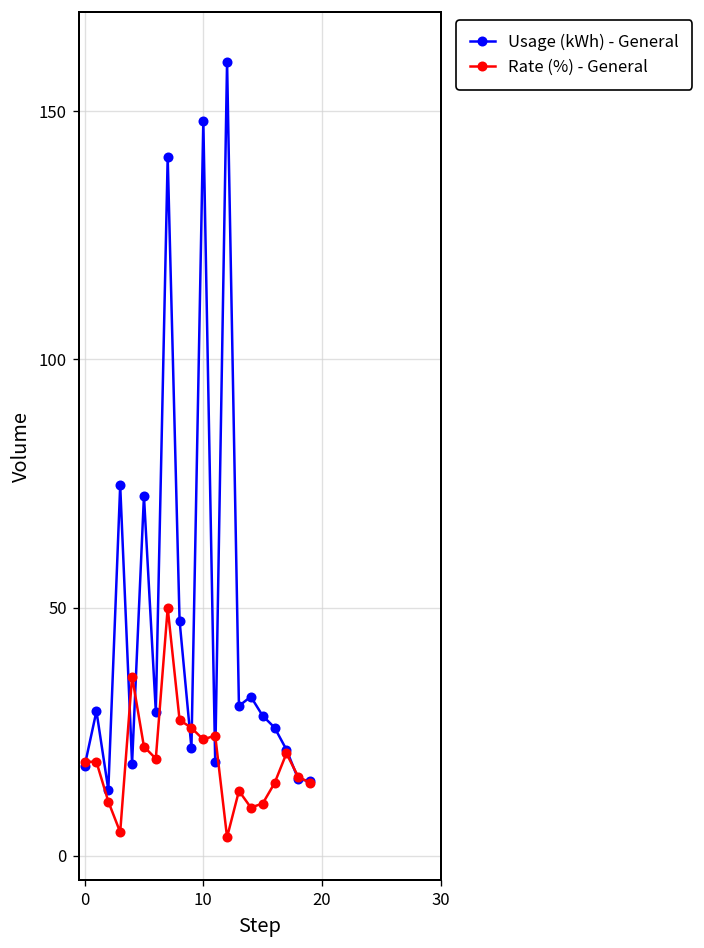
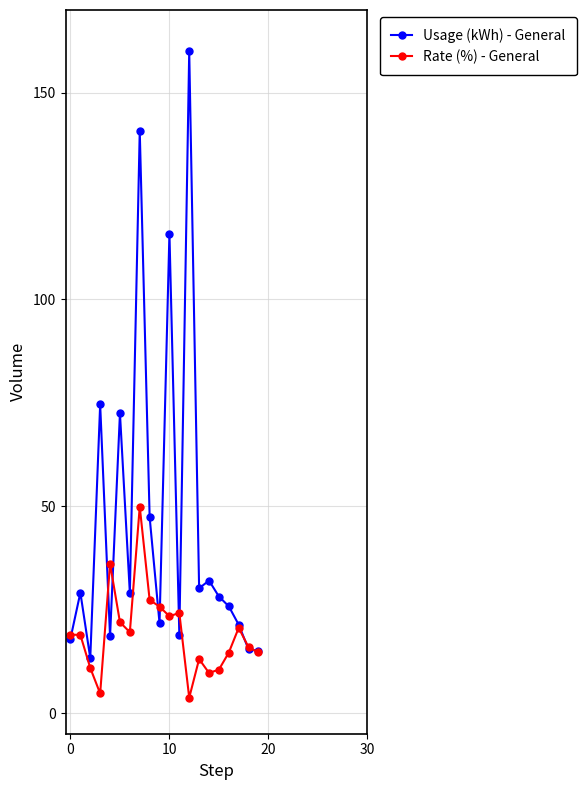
Usage (kWh) - General, 10: 148 -> 116
